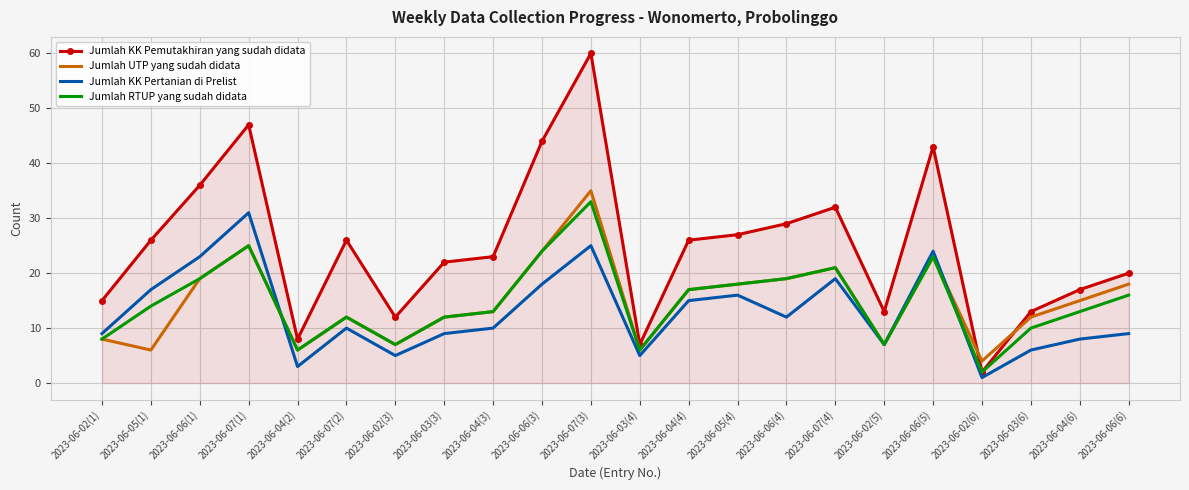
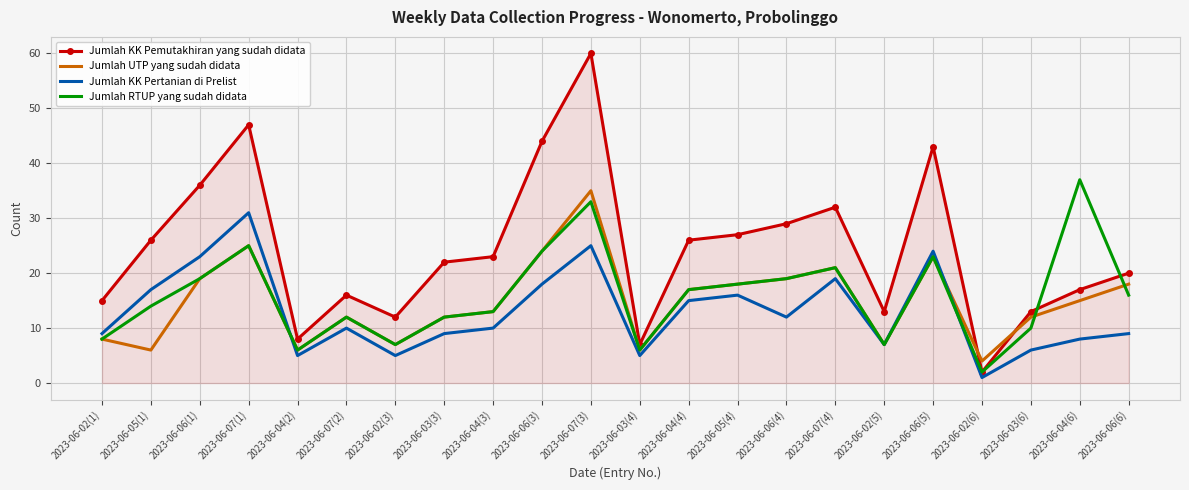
Jumlah KK Pertanian di Prelist, 2023-06-04(2): 3 -> 5
Jumlah KK Pemutakhiran yang sudah didata, 2023-06-07(2): 26 -> 16
Jumlah RTUP yang sudah didata, 2023-06-04(6): 13 -> 37
